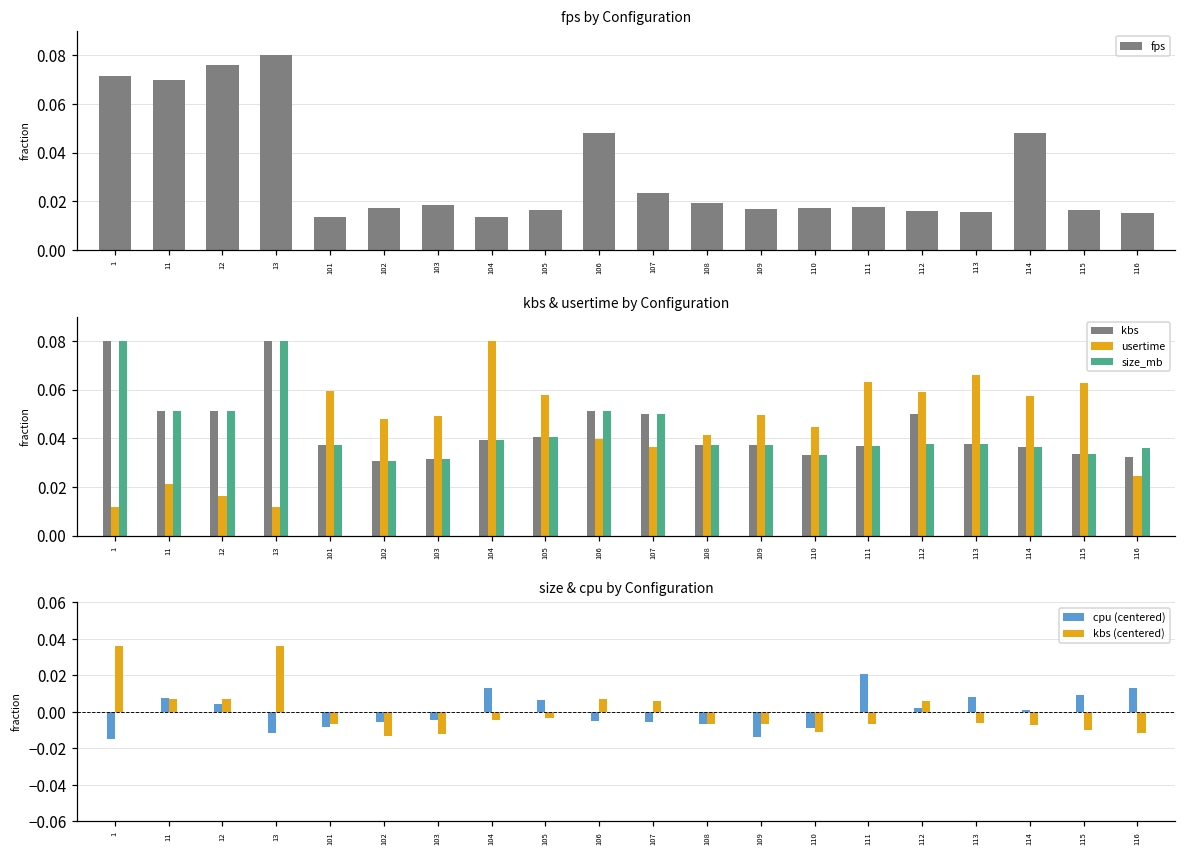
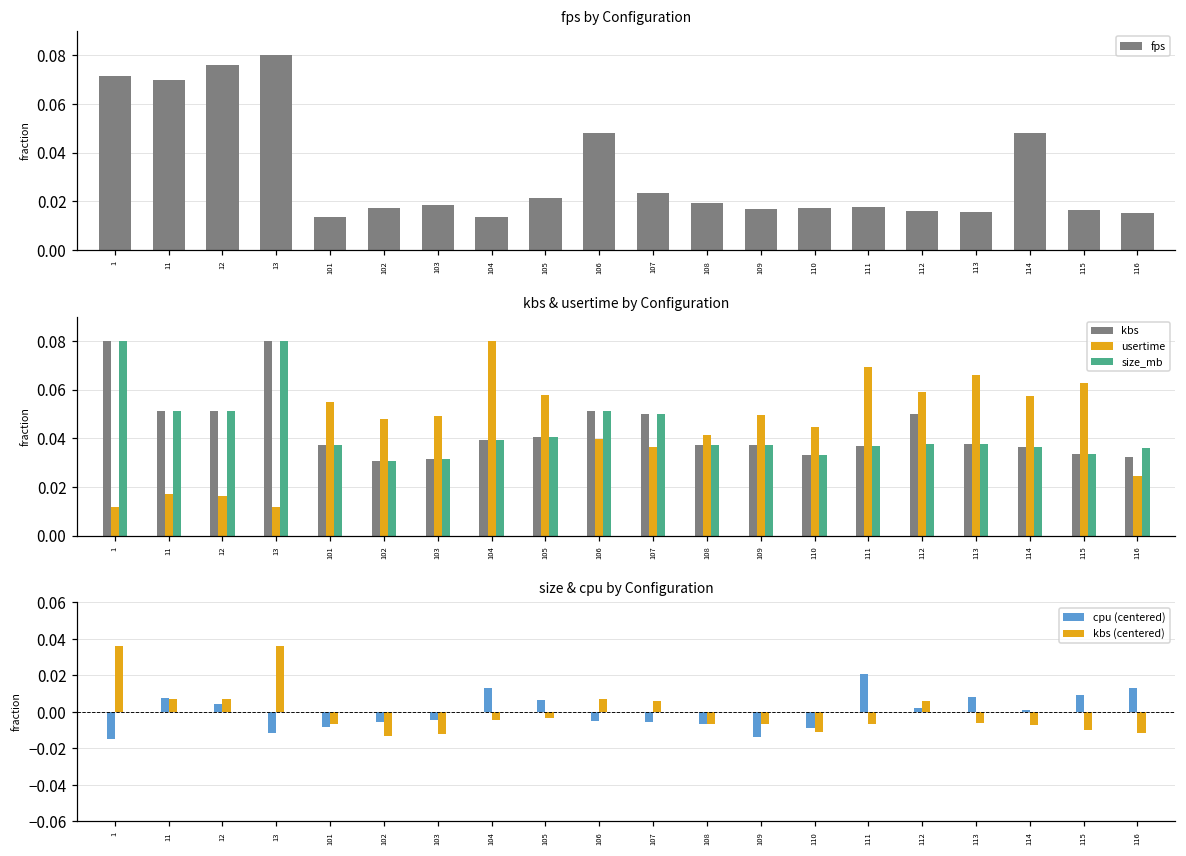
fps by Configuration, 105: 0.016 -> 0.021
kbs & usertime by Configuration, usertime, 11: 0.021 -> 0.017
kbs & usertime by Configuration, usertime, 101: 0.059 -> 0.055
kbs & usertime by Configuration, usertime, 111: 0.063 -> 0.070
